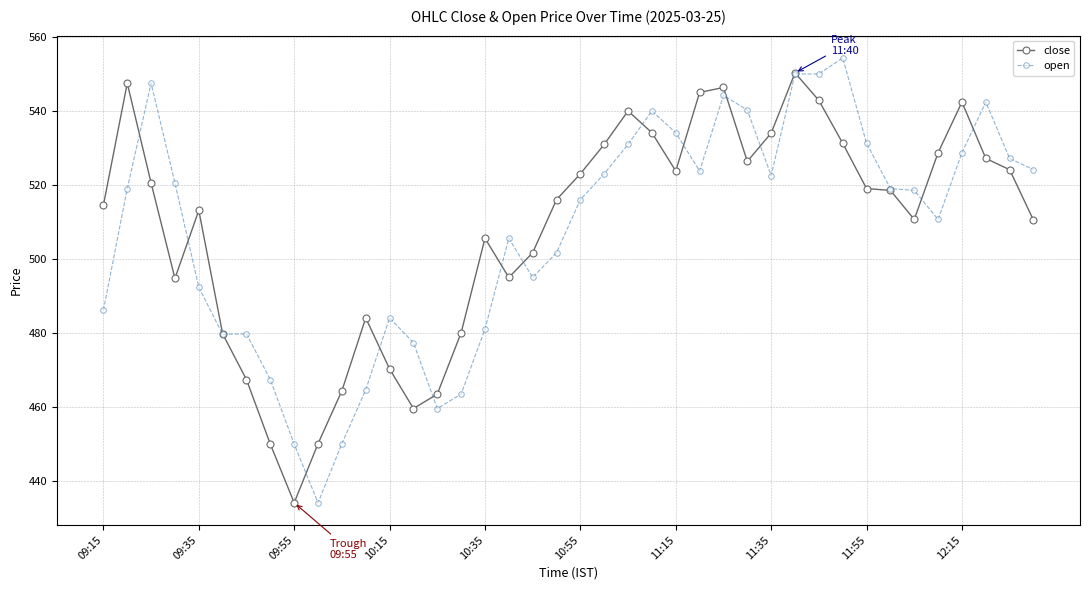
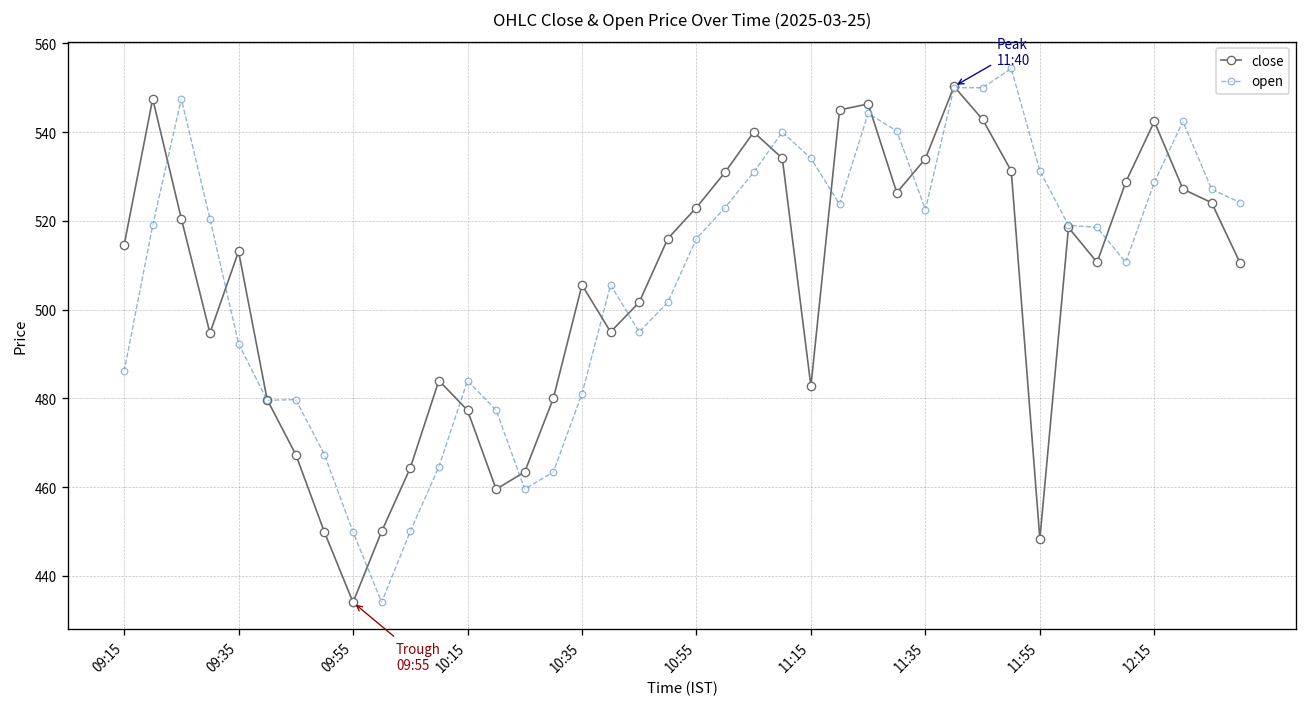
close, 10:15: 470 -> 477
close, 11:15: 524 -> 483
close, 11:55: 519 -> 448
